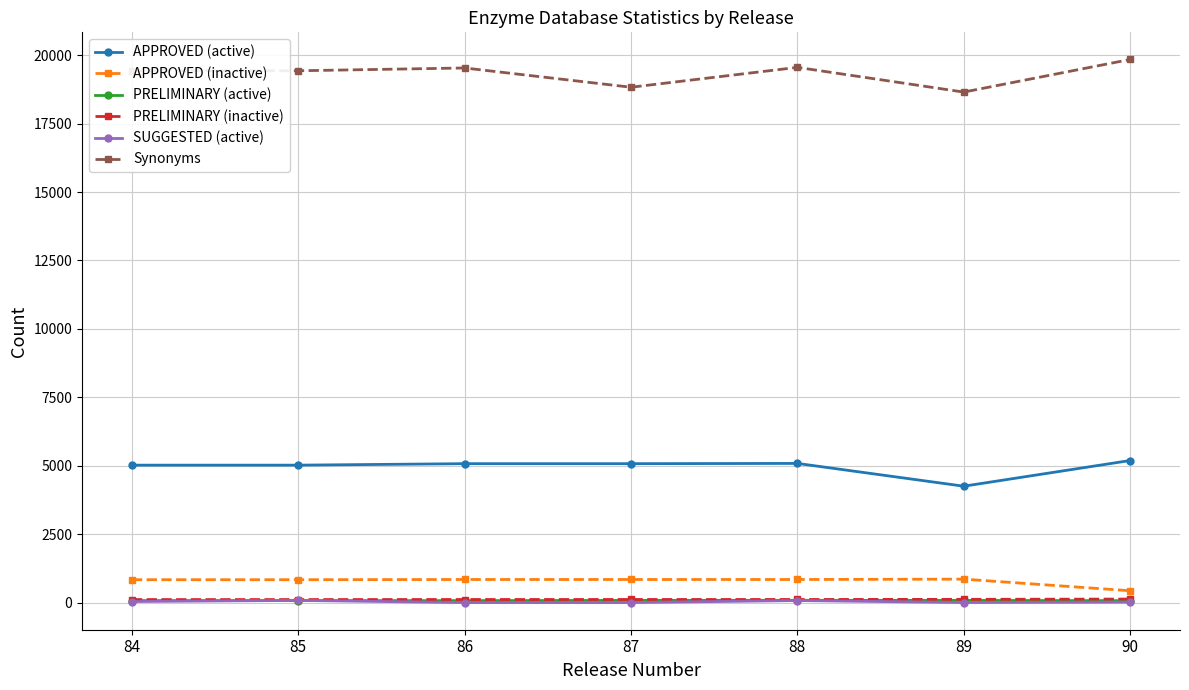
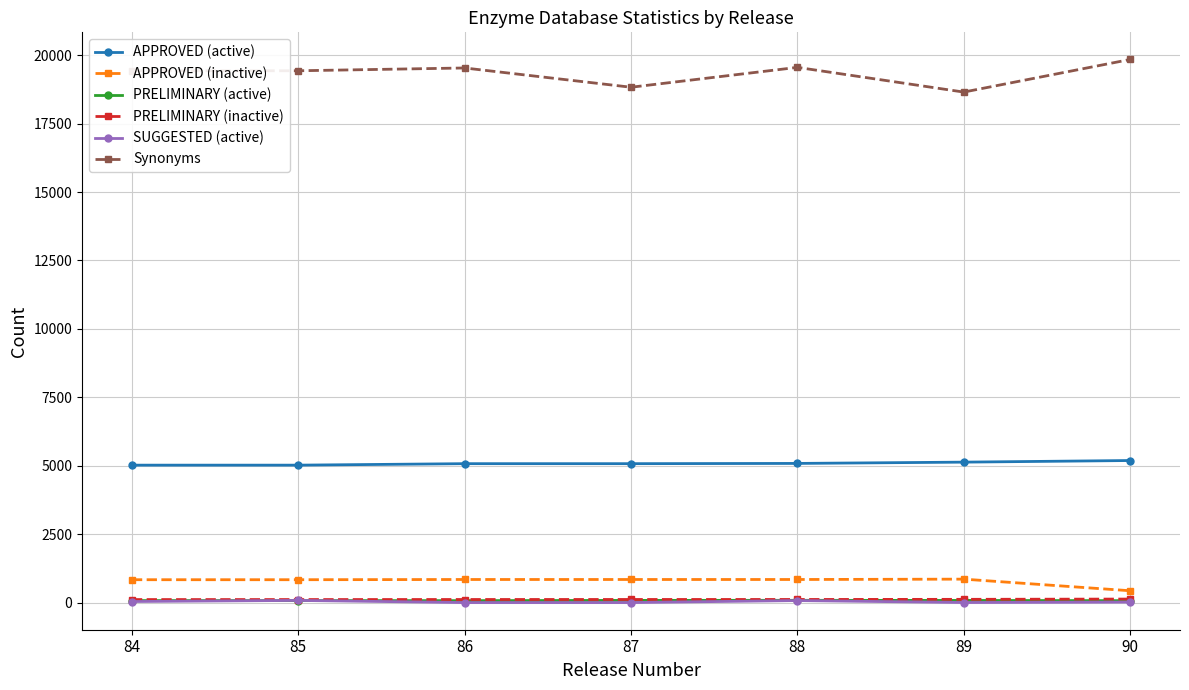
APPROVED (active), 89: 4300 -> 5100
